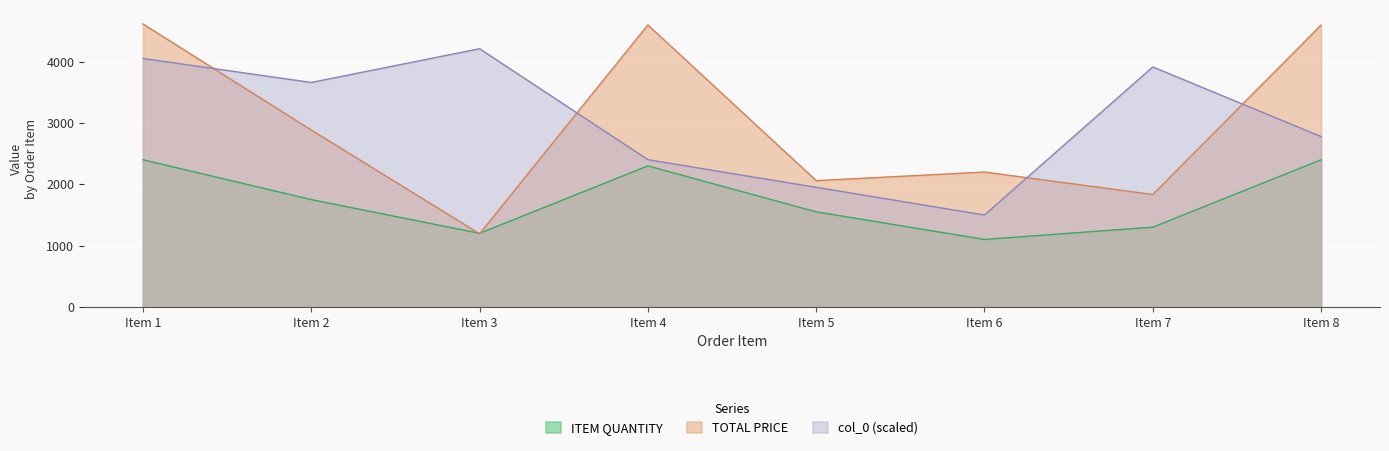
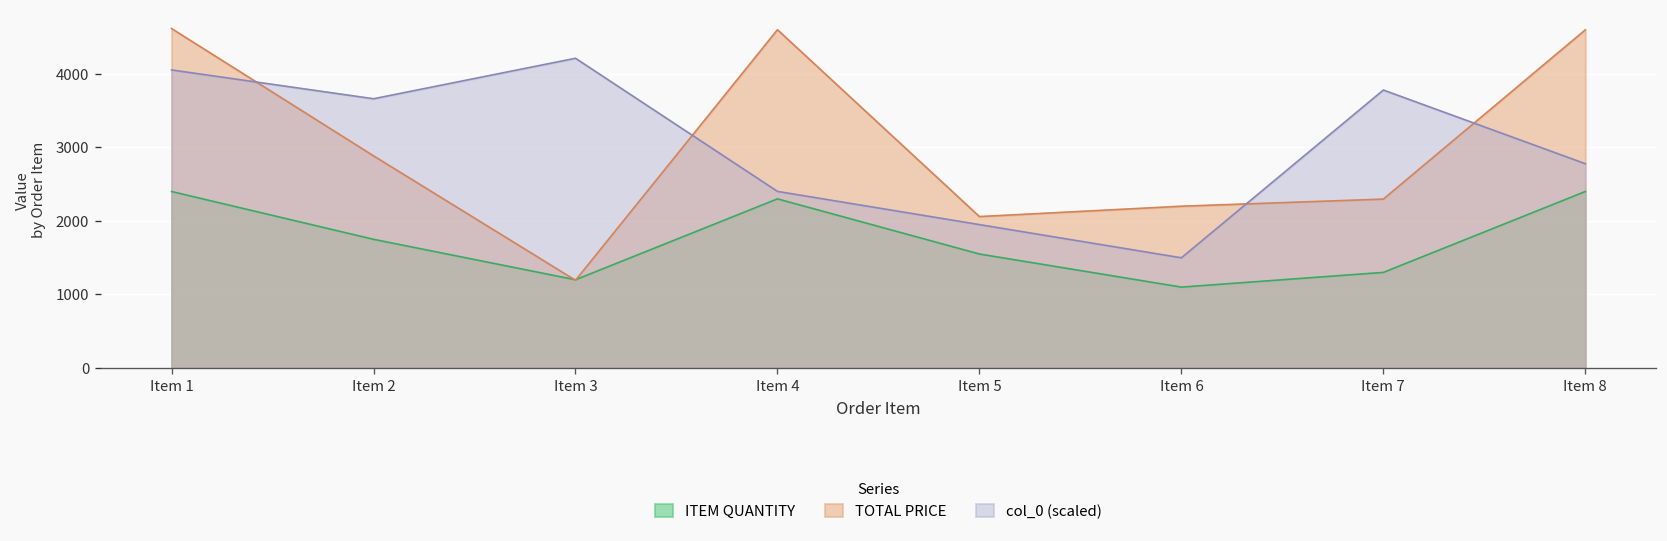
TOTAL PRICE, Item 7: 1800 -> 2300
col_0 (scaled), Item 7: 3900 -> 3800
